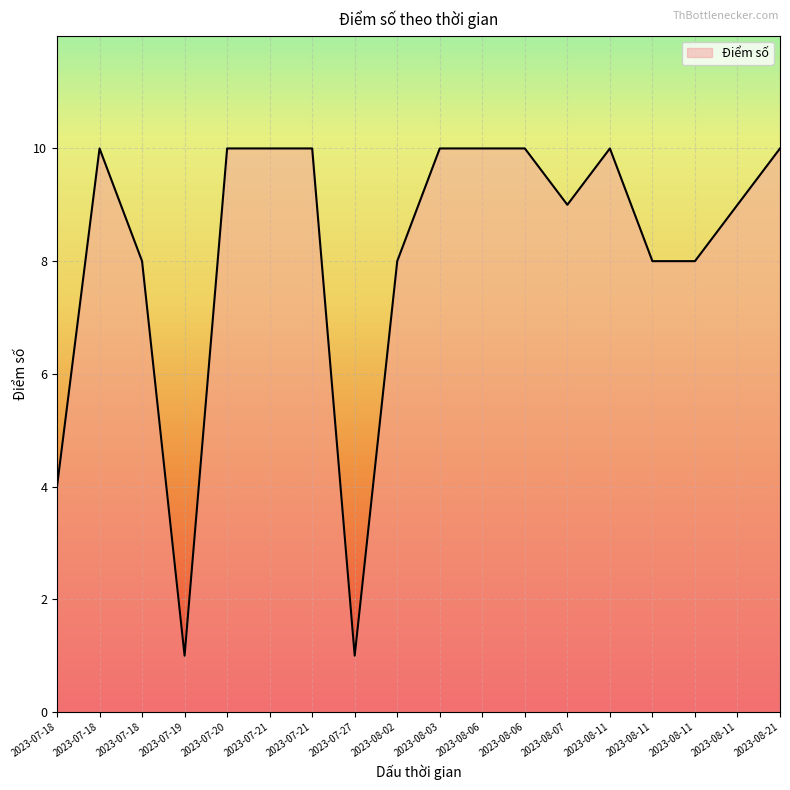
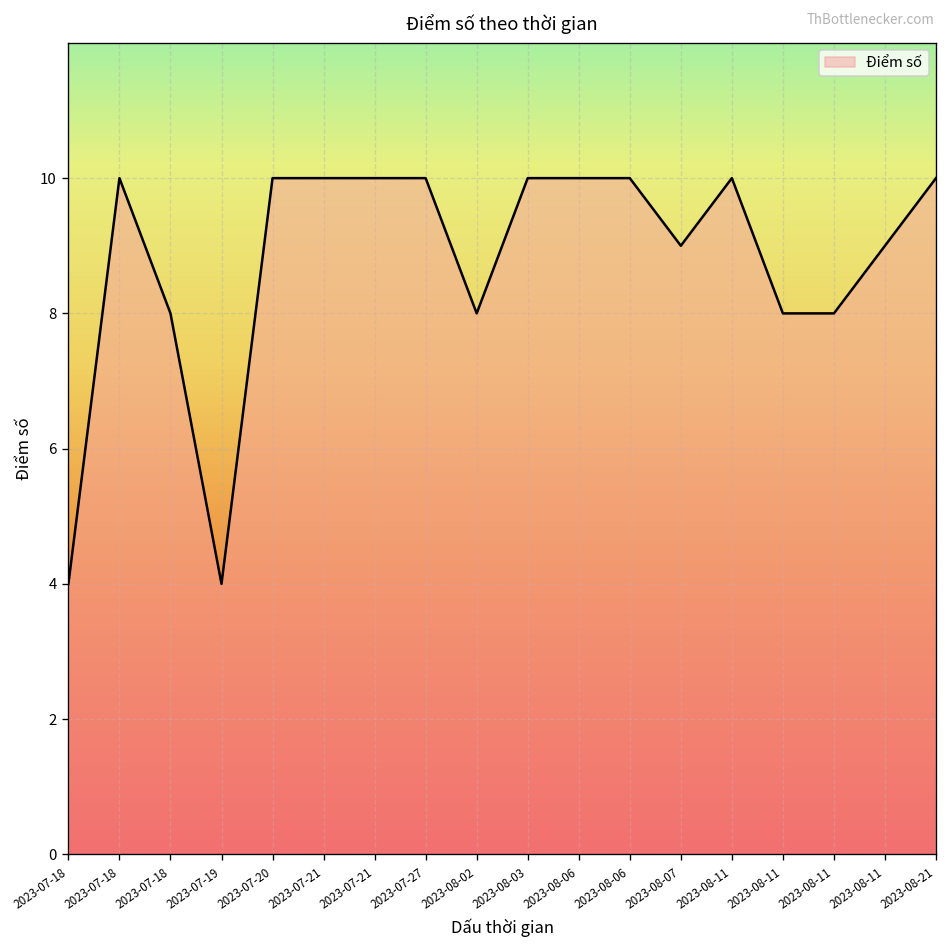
Điểm số, 2023-07-19: 1 -> 4
Điểm số, 2023-07-27: 1 -> 10
